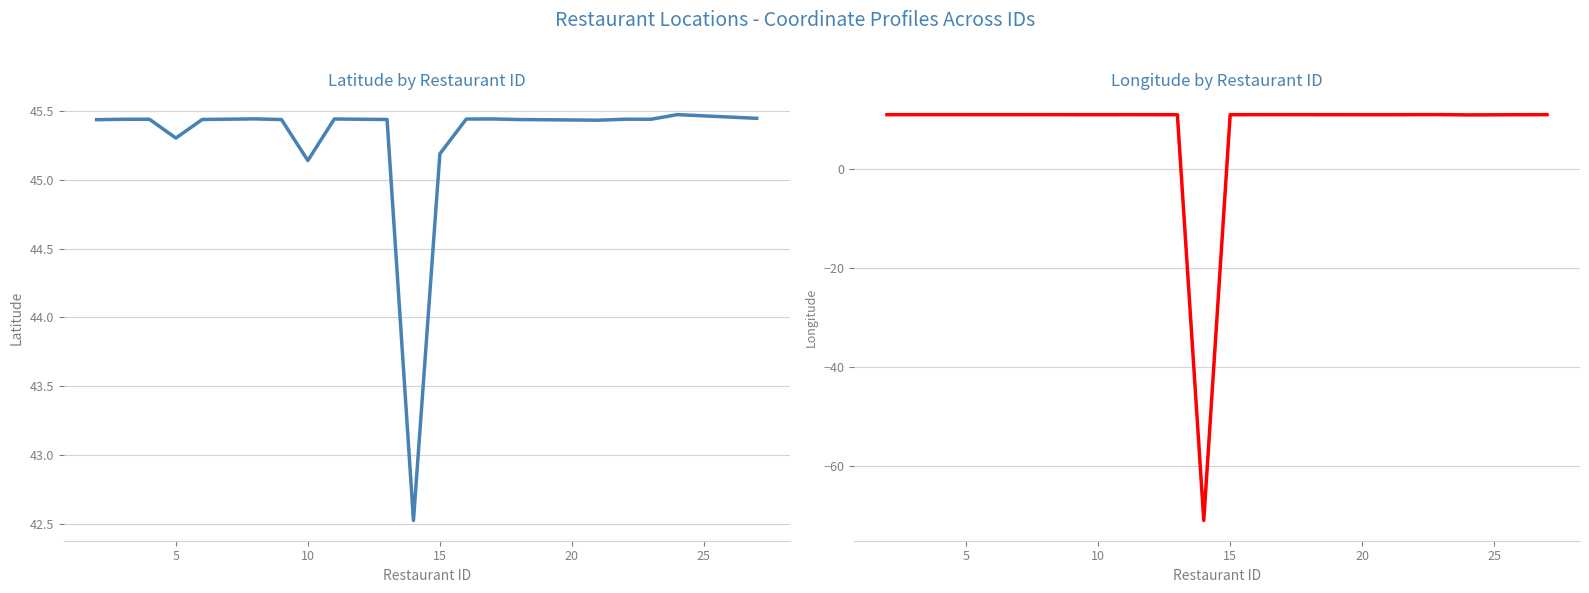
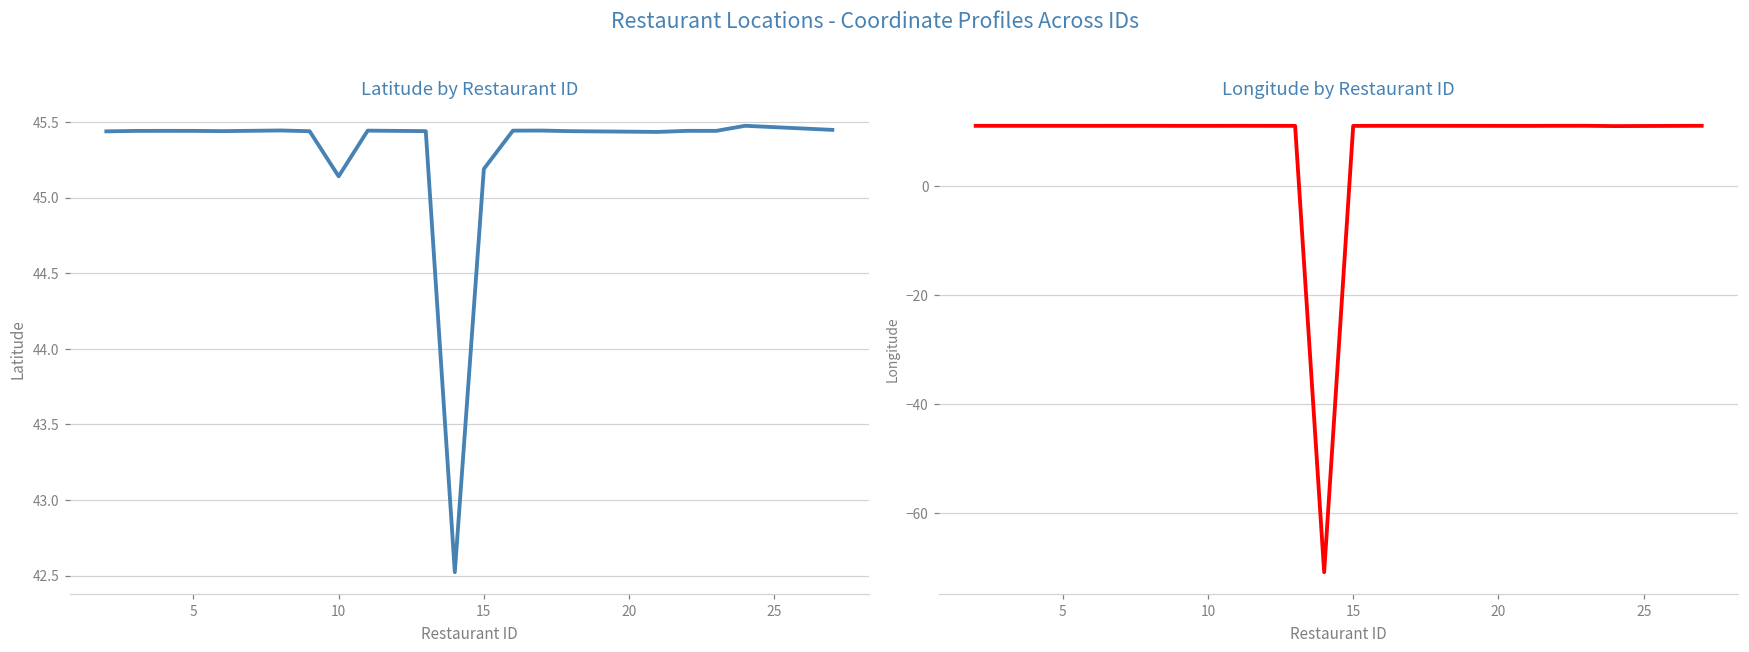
Latitude by Restaurant ID, 5: 45.30 -> 45.44
